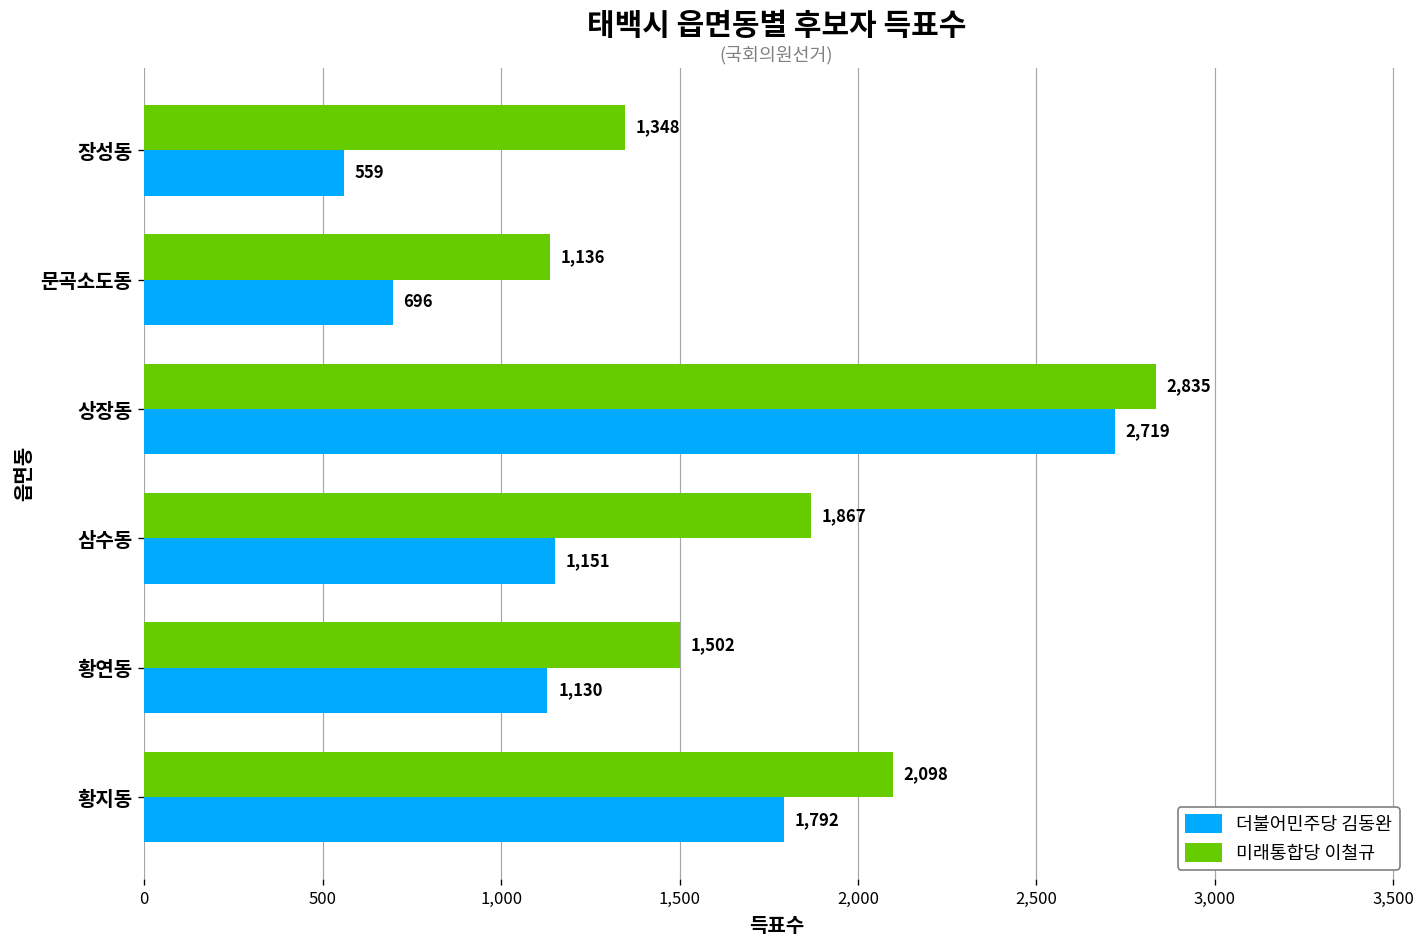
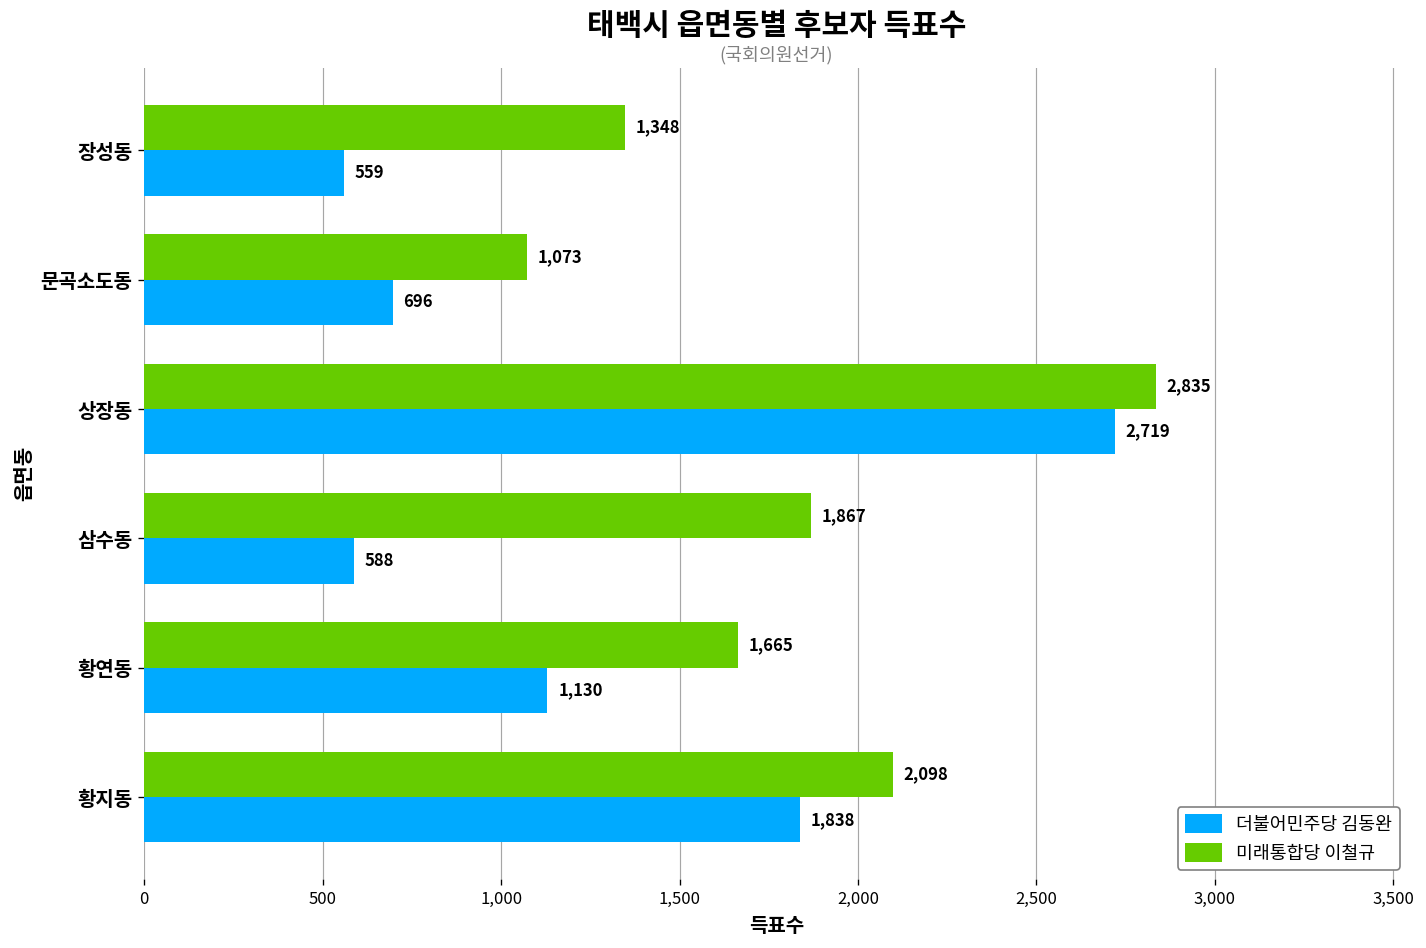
미래통합당 이철규, 문곡소도동: 1,136 -> 1,073
더불어민주당 김동완, 삼수동: 1,151 -> 588
미래통합당 이철규, 황연동: 1,502 -> 1,665
더불어민주당 김동완, 황지동: 1,792 -> 1,838
